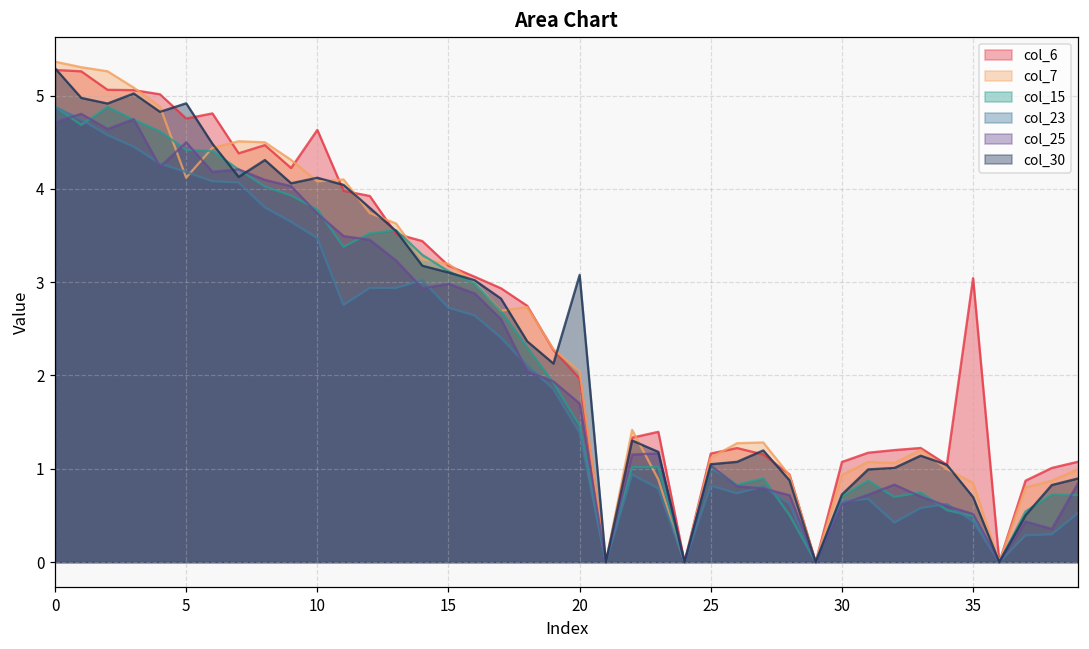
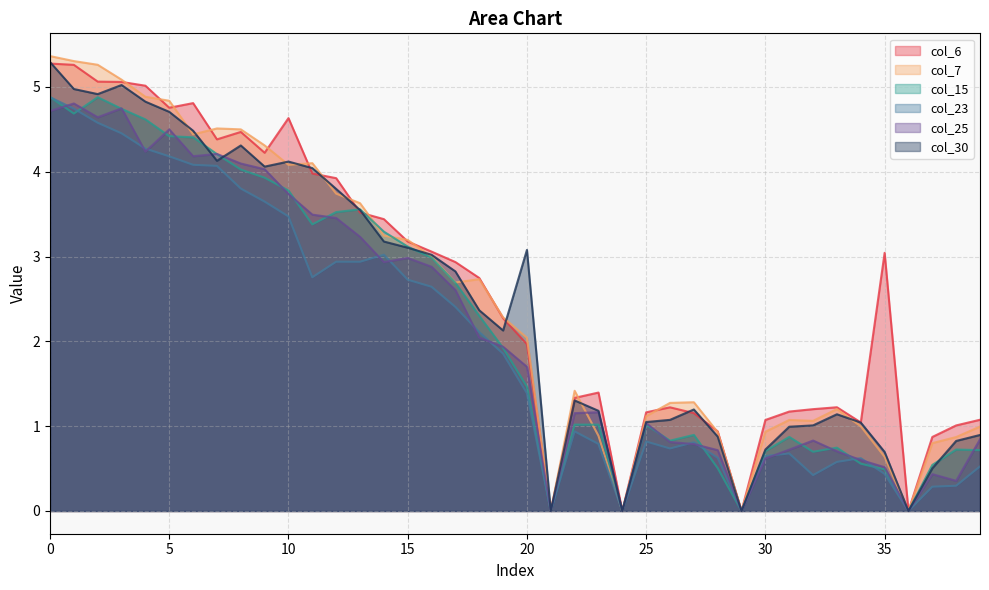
col_7, 5: 4.1 -> 4.8
col_30, 5: 4.9 -> 4.7
col_7, 35: 0.8 -> 0.6
